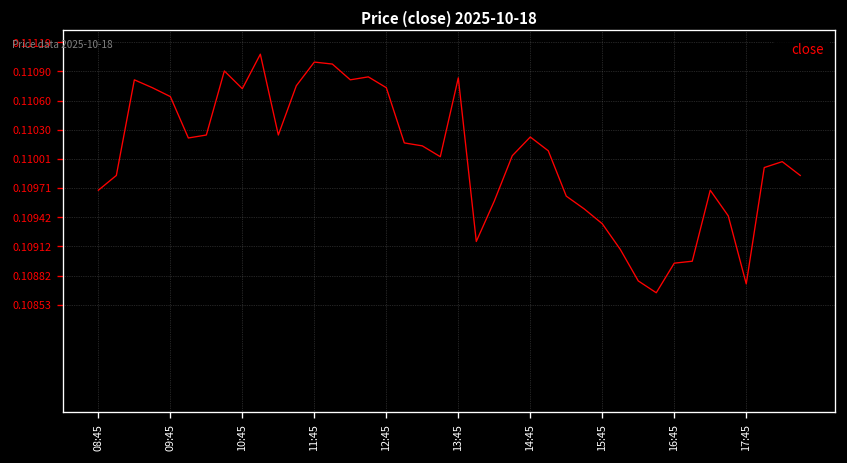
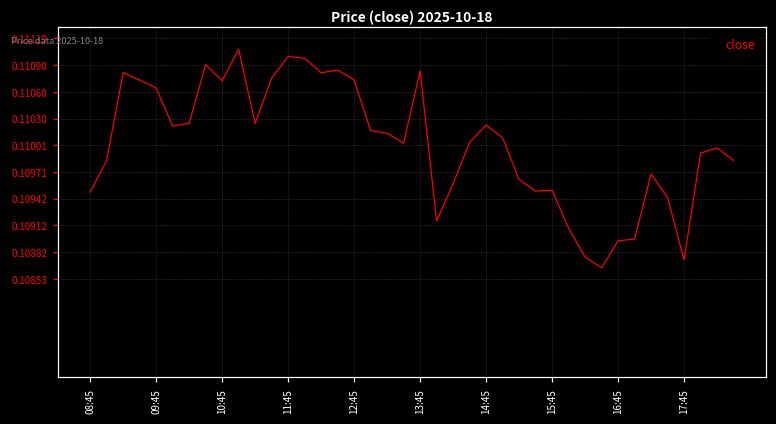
08:45: 0.1097 -> 0.1095
15:45: 0.1094 -> 0.1095
